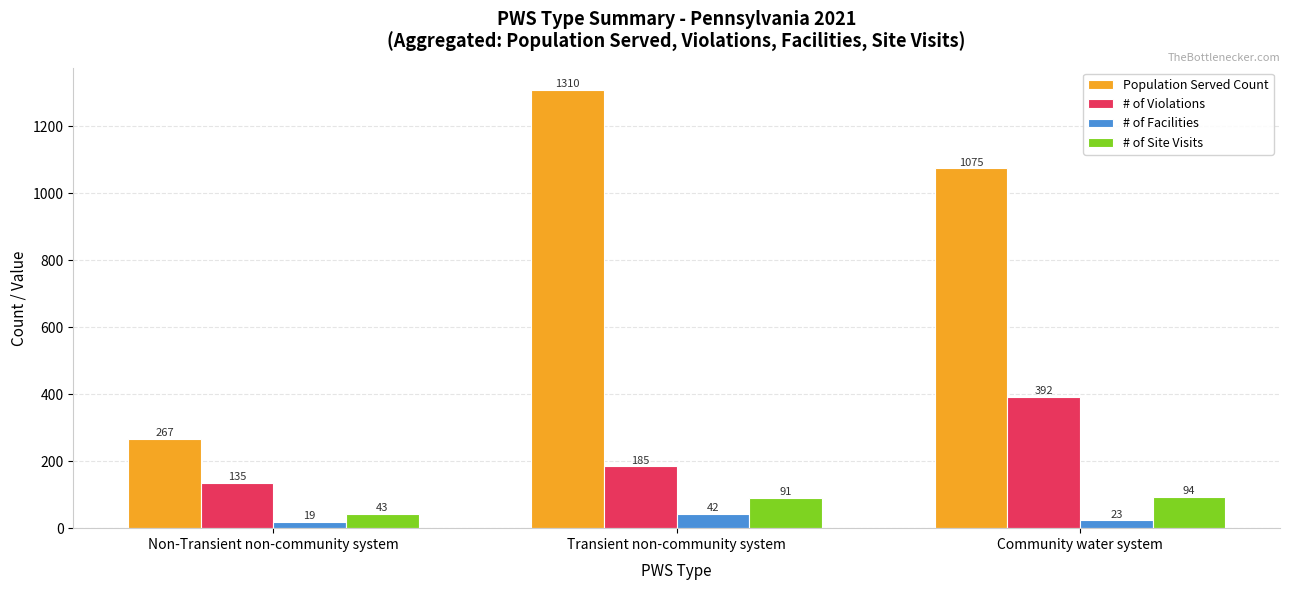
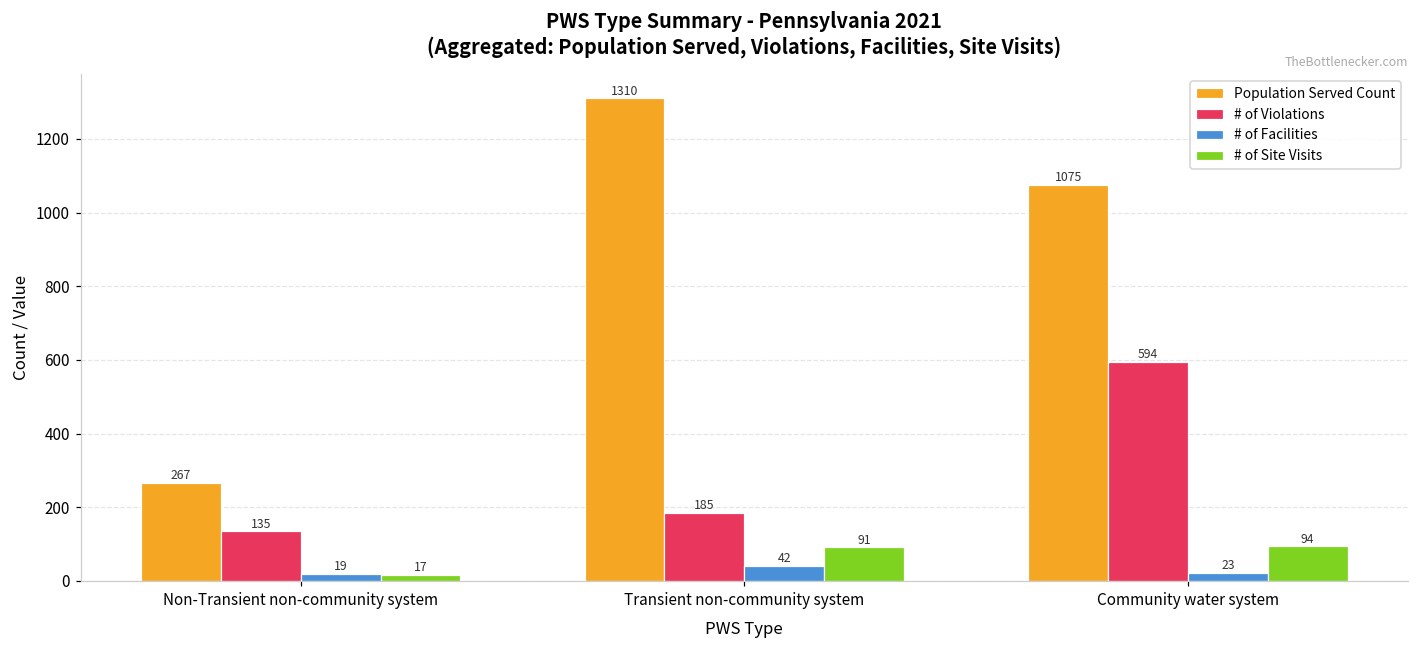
# of Site Visits, Non-Transient non-community system: 43 -> 17
# of Violations, Community water system: 392 -> 594
